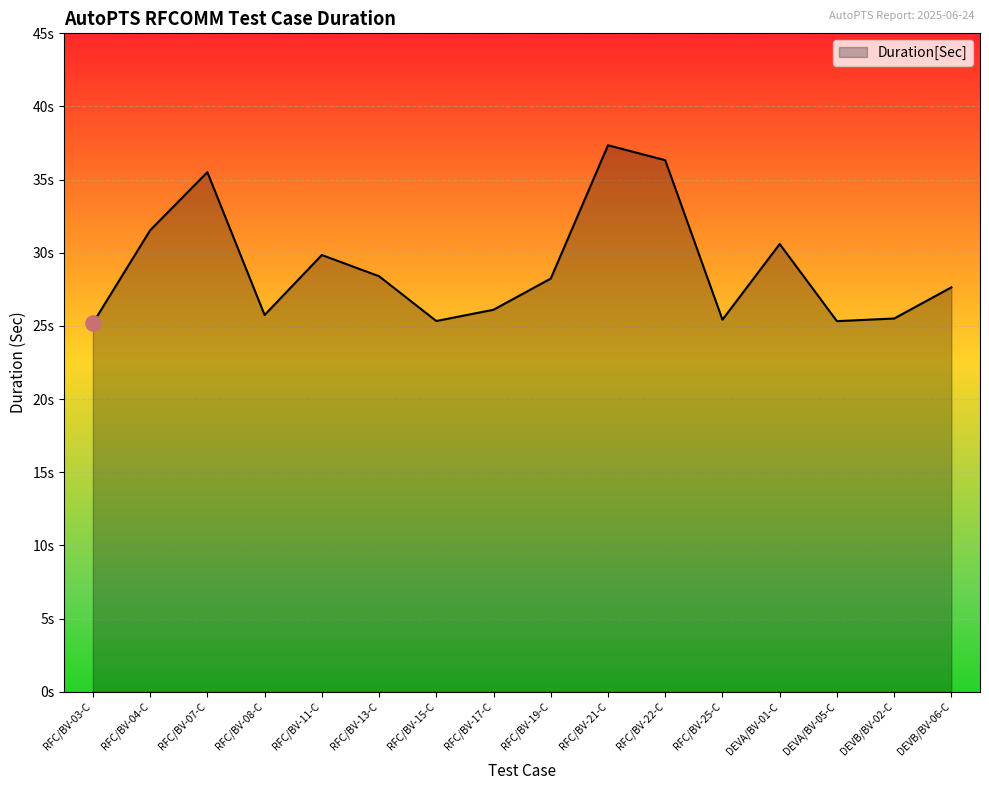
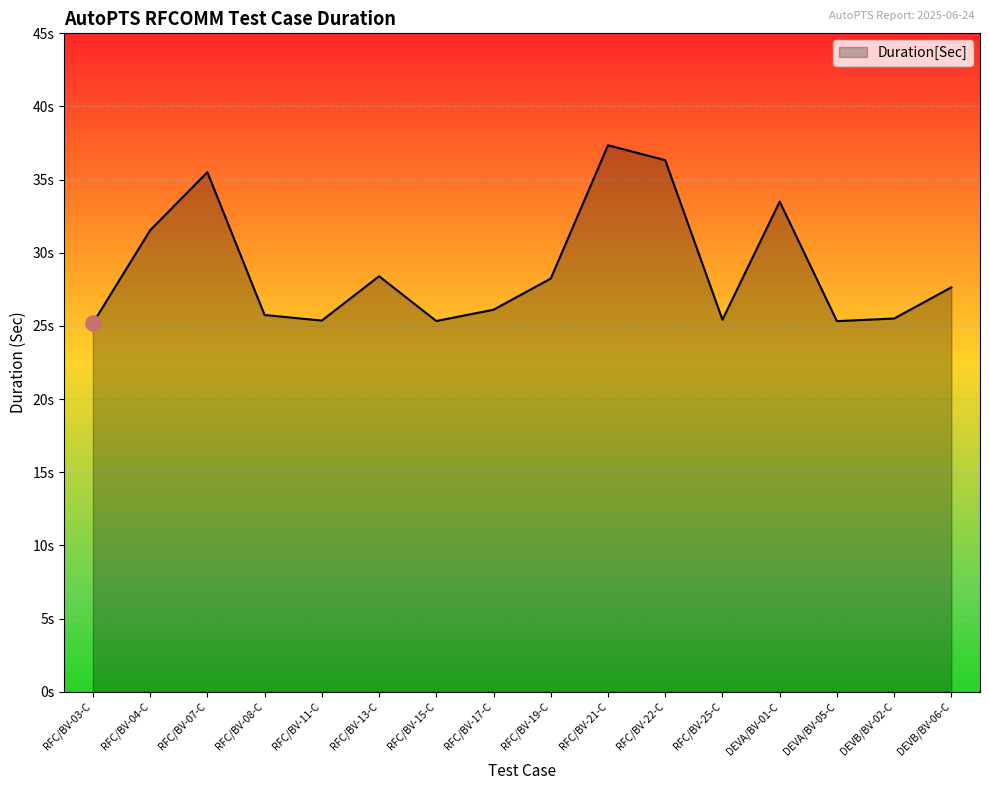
Duration[Sec], RFC/BV-11-C: 29.9s -> 25.4s
Duration[Sec], DEVA/BV-01-C: 30.6s -> 33.5s
